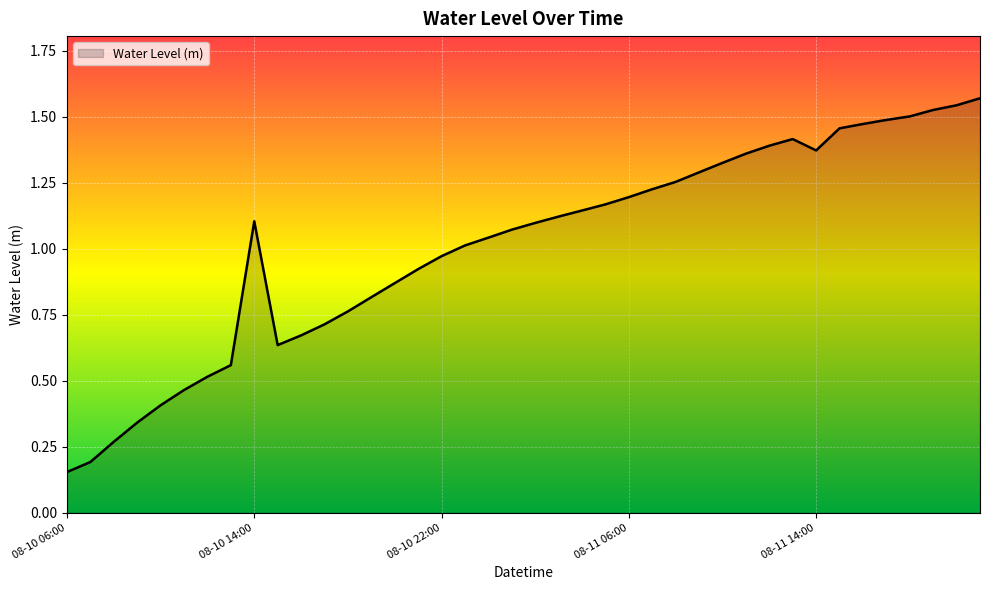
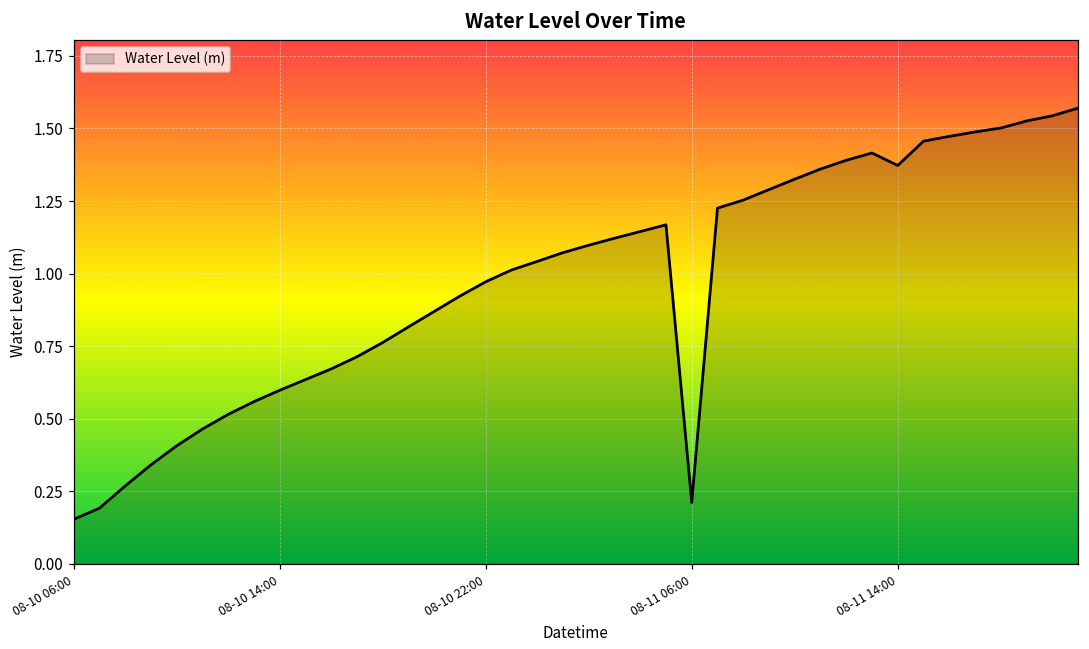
08-10 14:00: 1.10 -> 0.60
08-11 06:00: 1.20 -> 0.21
